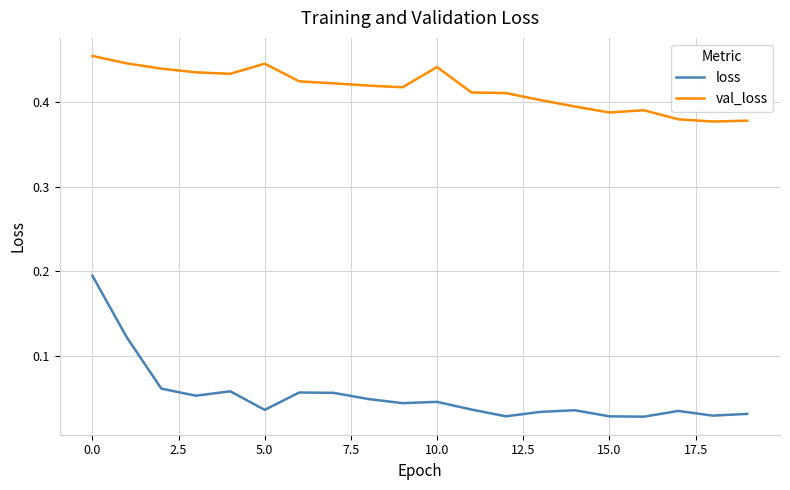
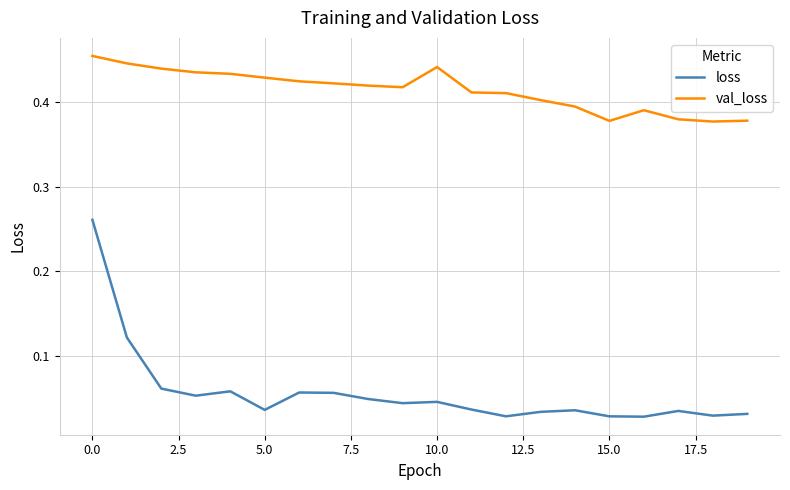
loss, 0.0: 0.19 -> 0.26
val_loss, 5.0: 0.45 -> 0.43
val_loss, 15.0: 0.39 -> 0.38
